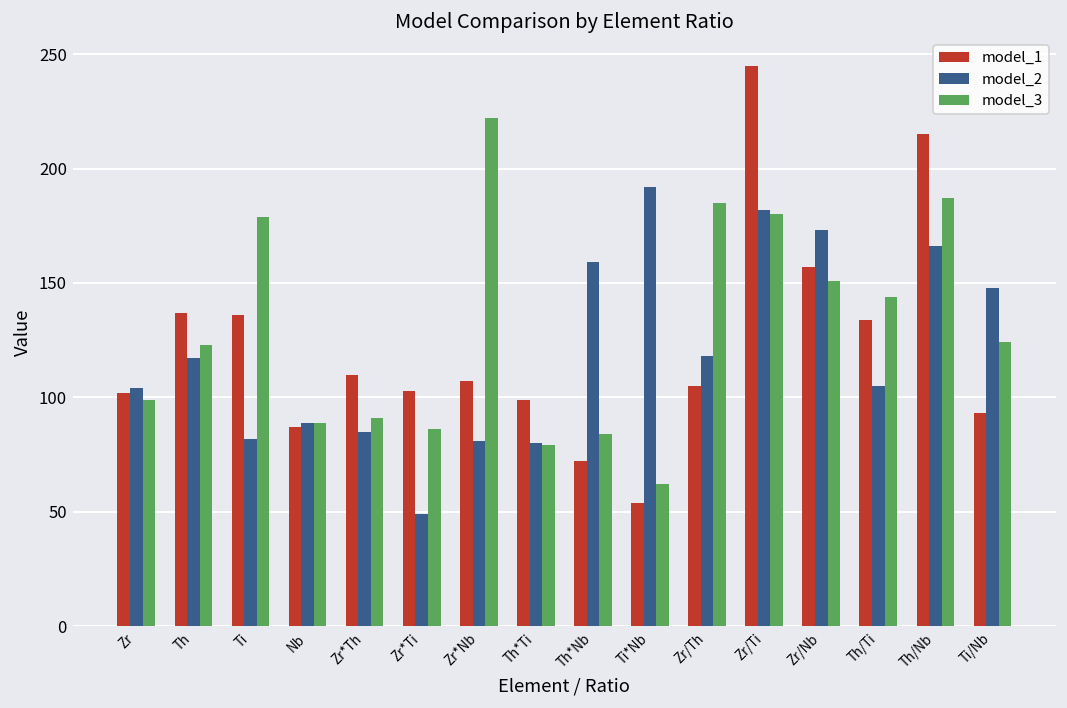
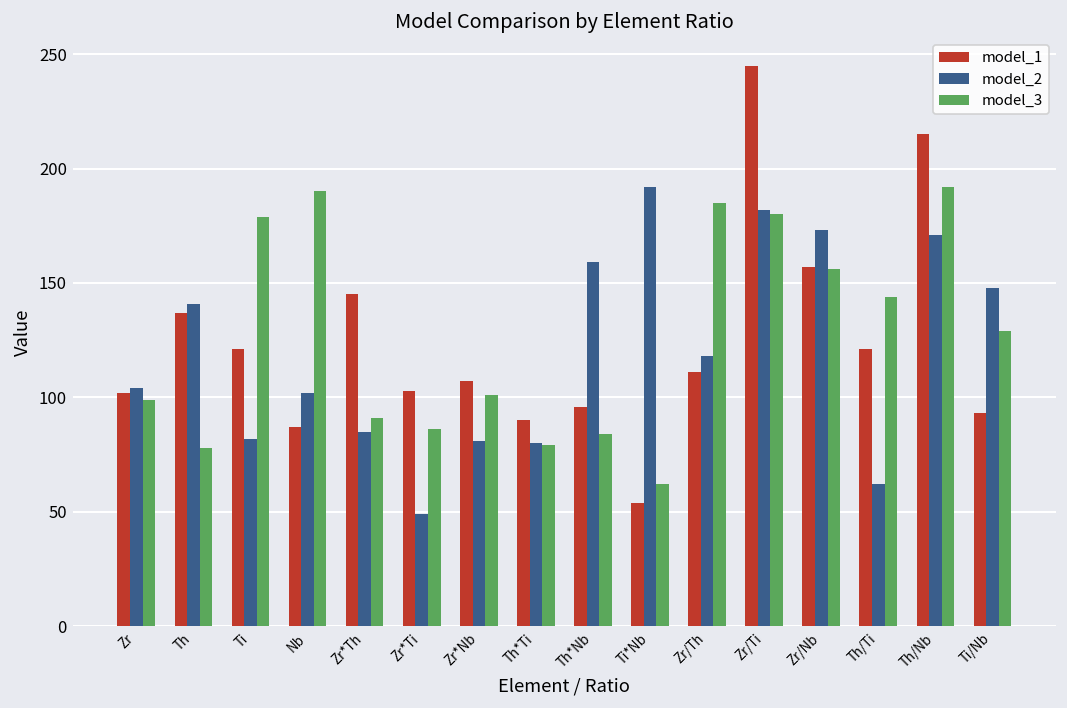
model_2, Th: 117 -> 141
model_3, Th: 123 -> 78
model_1, Ti: 136 -> 121
model_2, Nb: 89 -> 102
model_3, Nb: 89 -> 190
model_1, Zr*Th: 110 -> 145
model_3, Zr*Nb: 222 -> 101
model_1, Th*Ti: 99 -> 90
model_1, Th*Nb: 72 -> 96
model_1, Zr/Th: 105 -> 111
model_3, Zr/Nb: 151 -> 156
model_1, Th/Ti: 134 -> 121
model_2, Th/Ti: 105 -> 62
model_2, Th/Nb: 166 -> 171
model_3, Th/Nb: 187 -> 192
model_3, Ti/Nb: 124 -> 129
